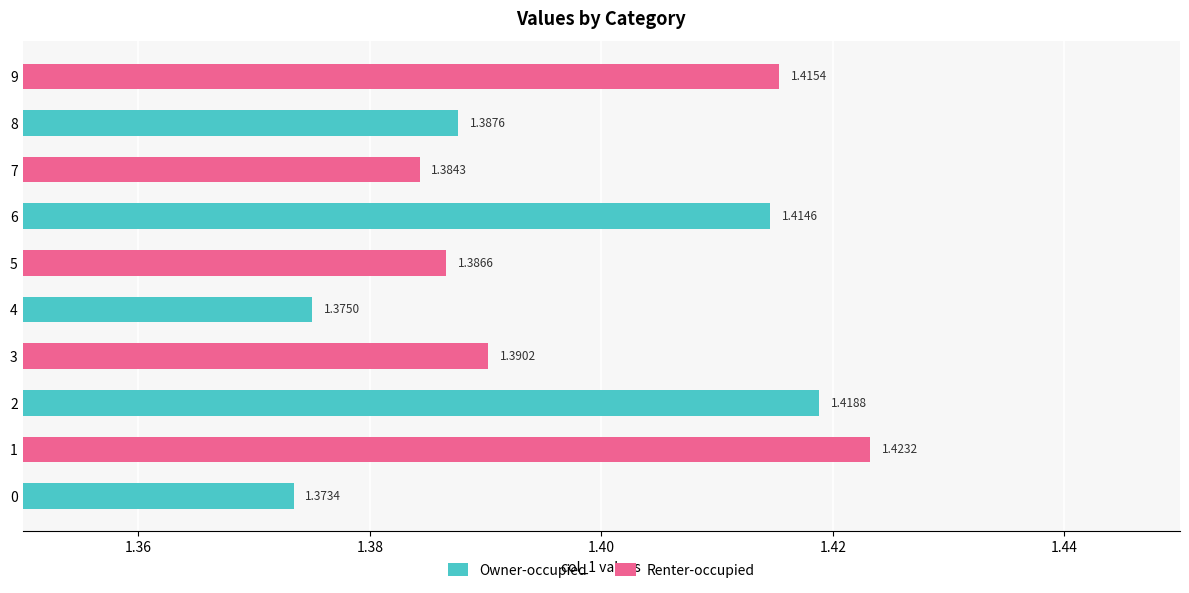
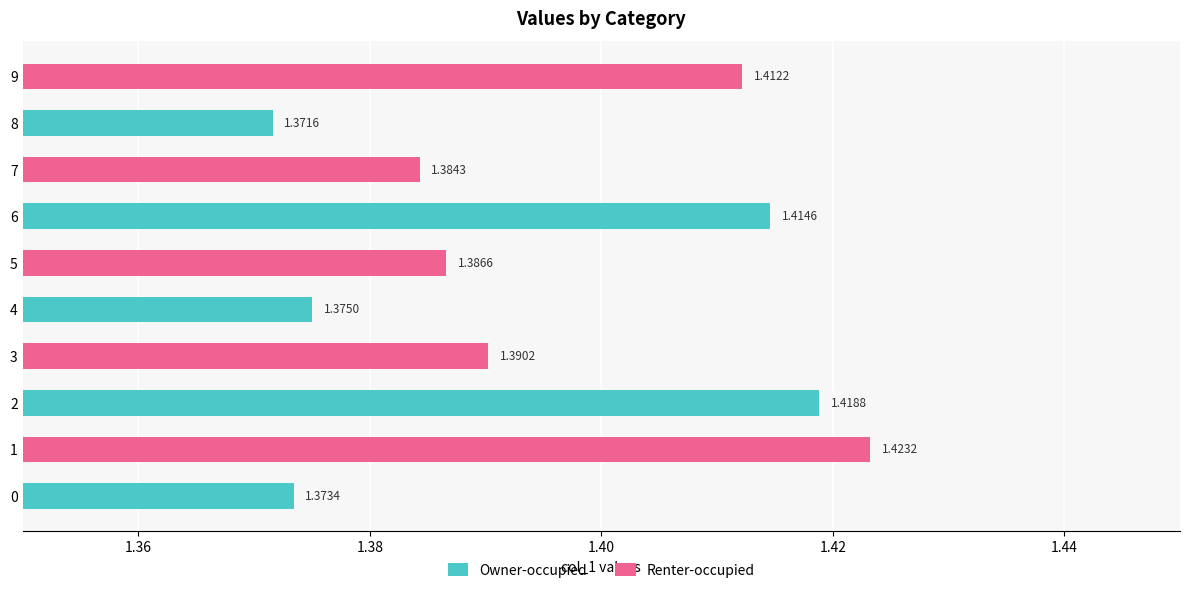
Renter-occupied, 9: 1.4154 -> 1.4122
Owner-occupied, 8: 1.3876 -> 1.3716
